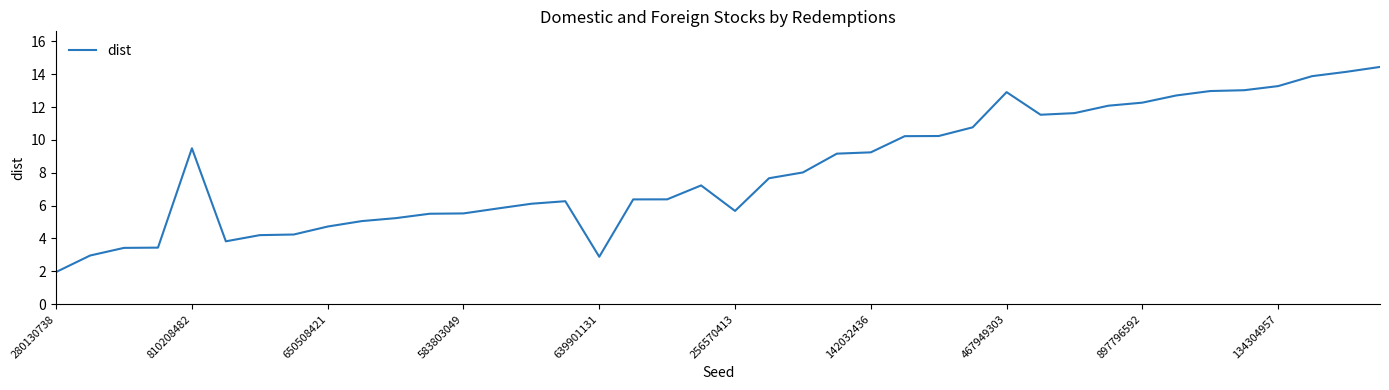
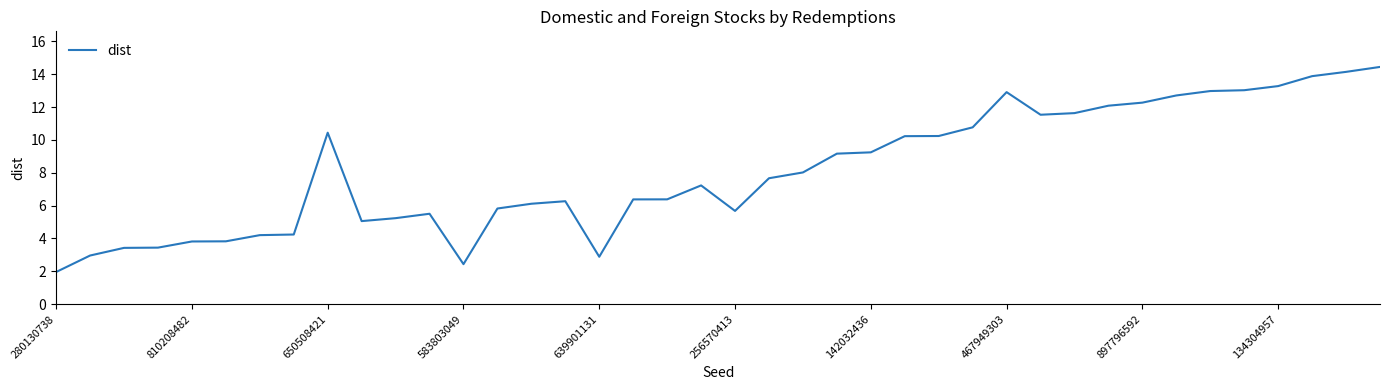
810208482: 9.5 -> 3.8
650508421: 4.7 -> 10.4
583803049: 5.5 -> 2.4
